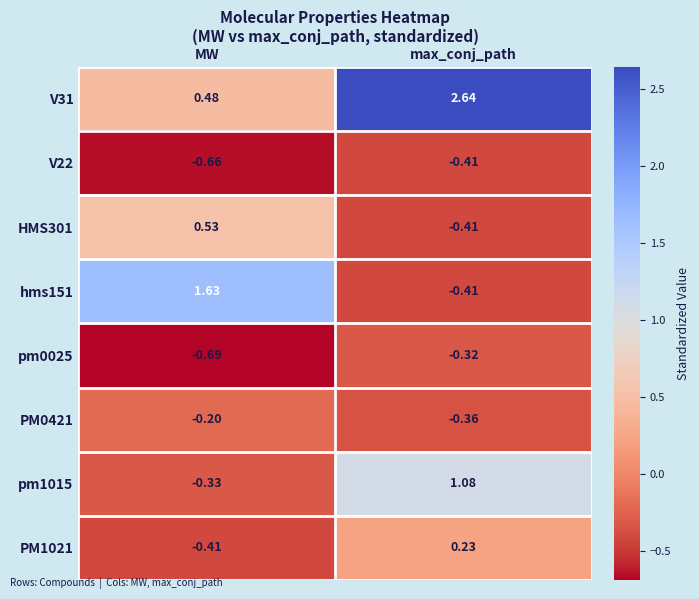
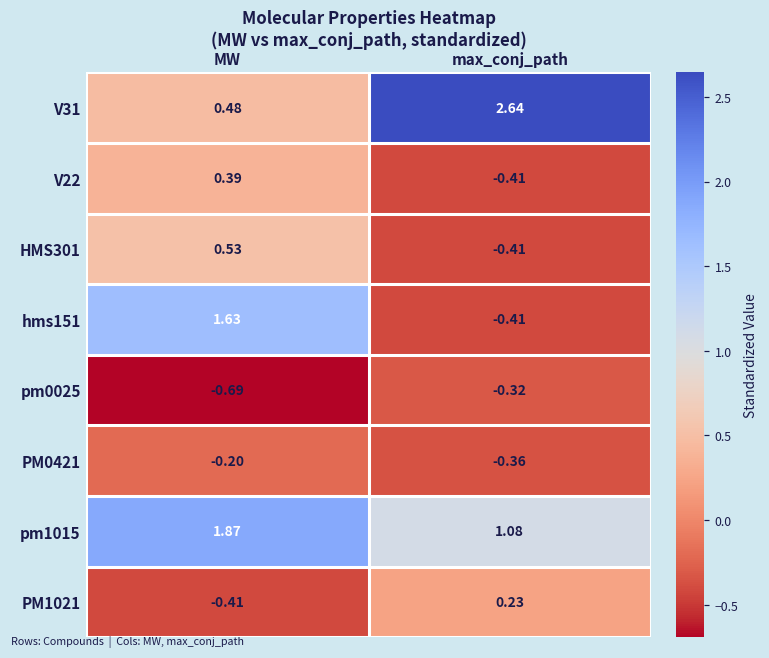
V22, MW: -0.66 -> 0.39
pm1015, MW: -0.33 -> 1.87
